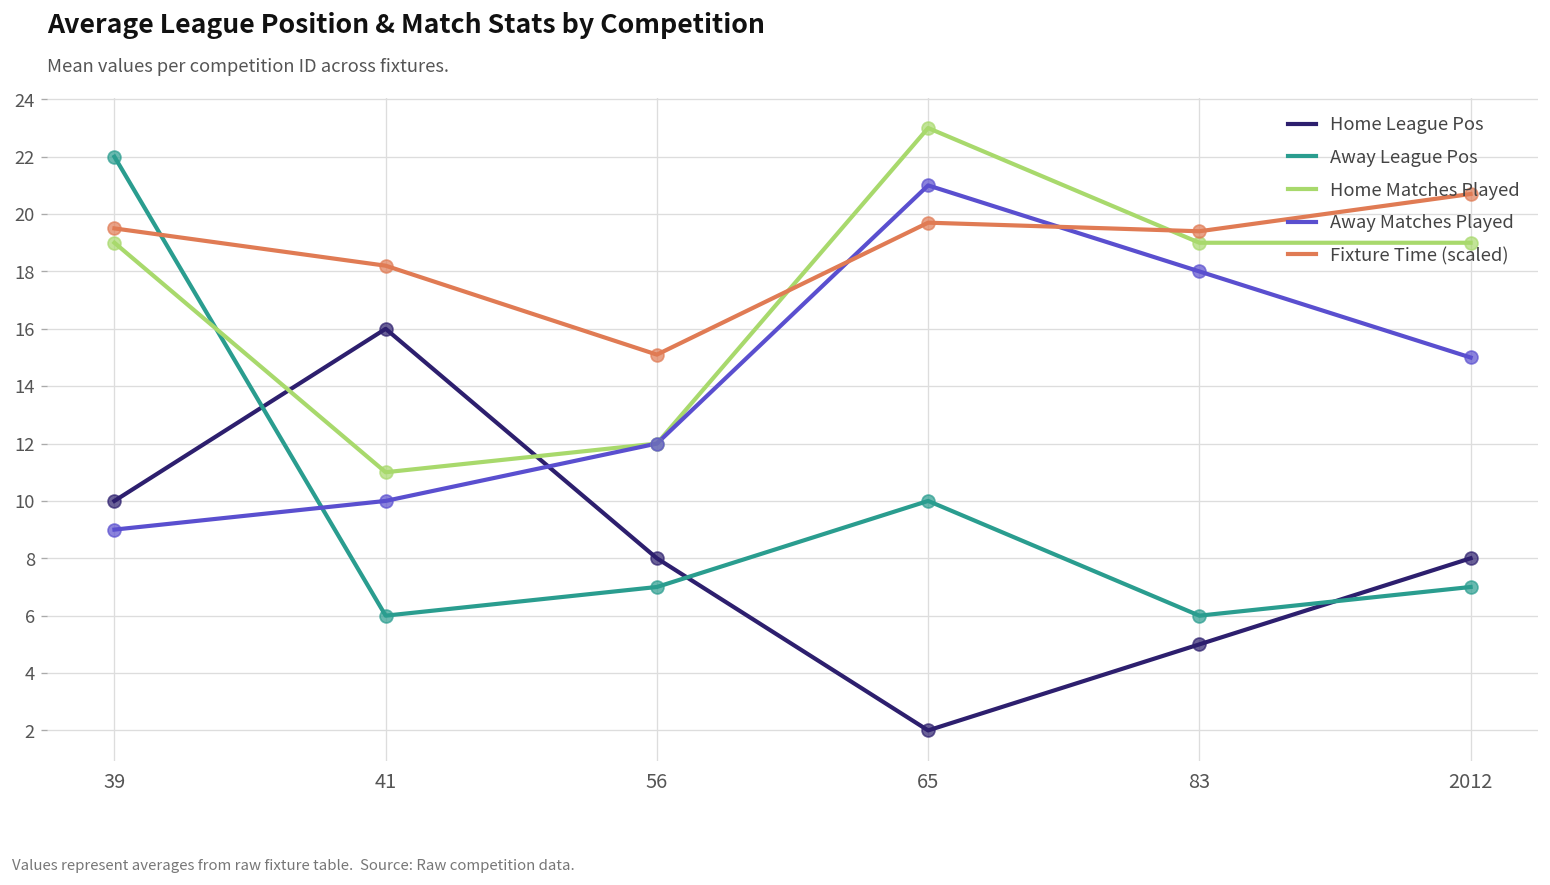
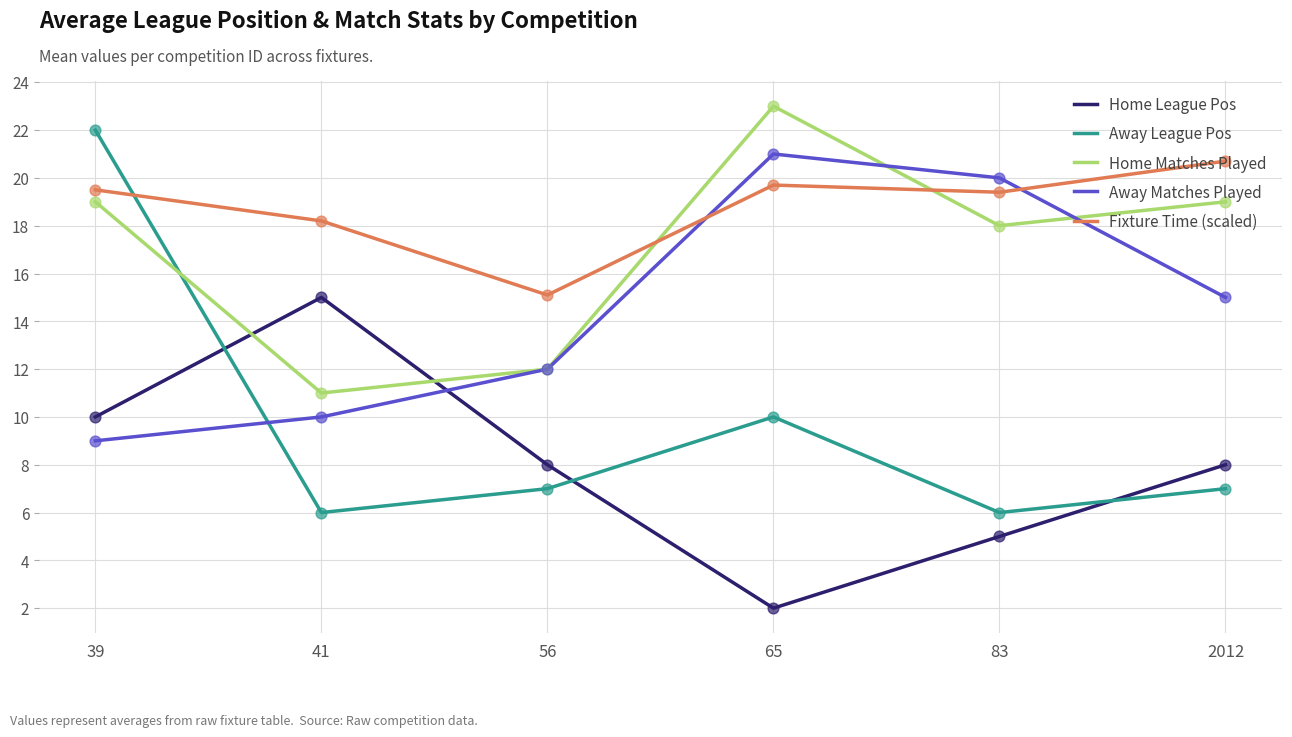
Home League Pos, 41: 16 -> 15
Home Matches Played, 83: 19 -> 18
Away Matches Played, 83: 18 -> 20
